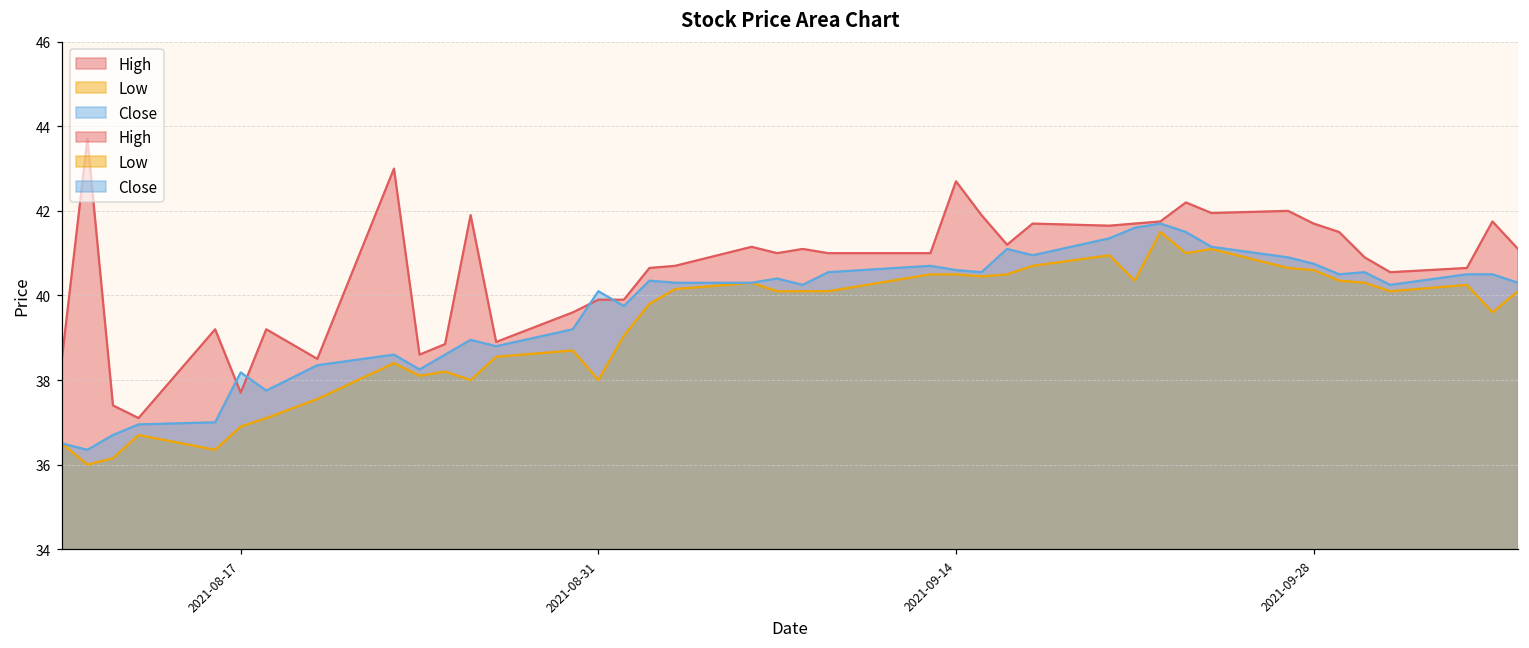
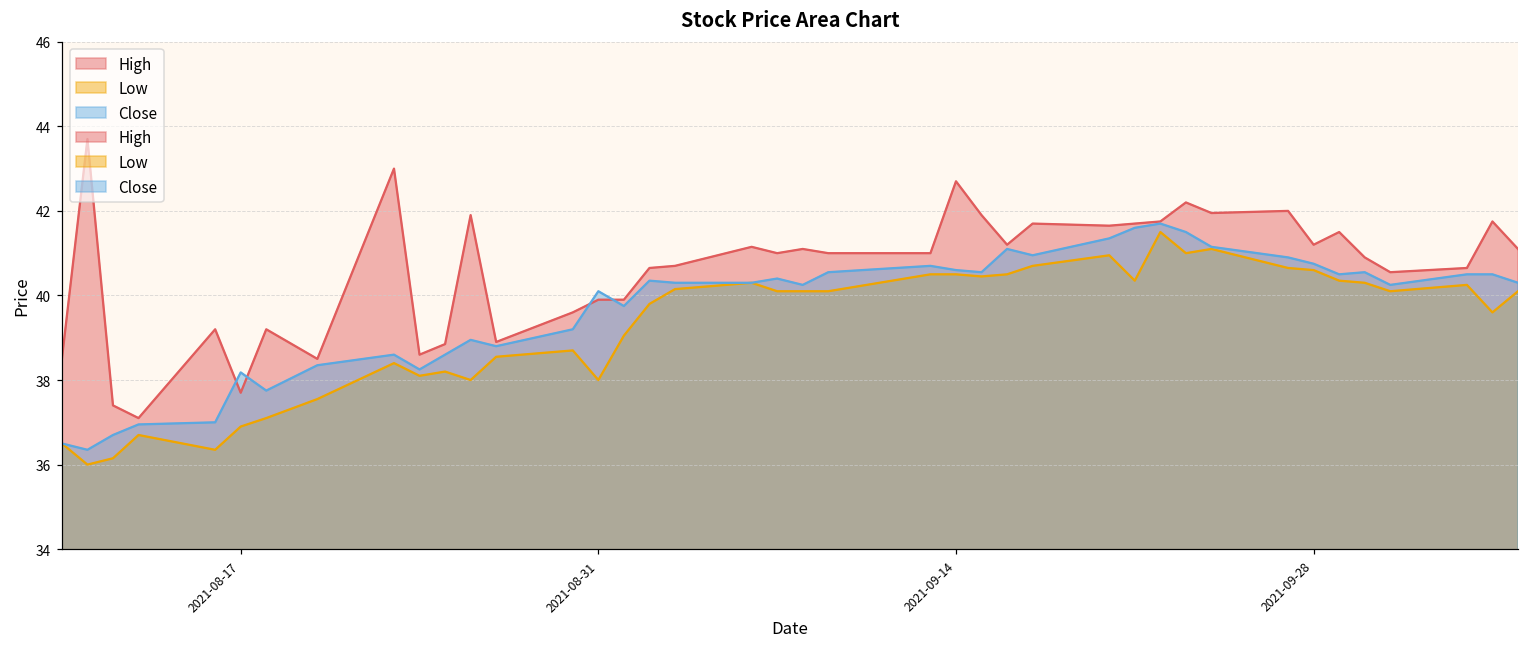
High, 2021-09-28: 41.7 -> 41.2
